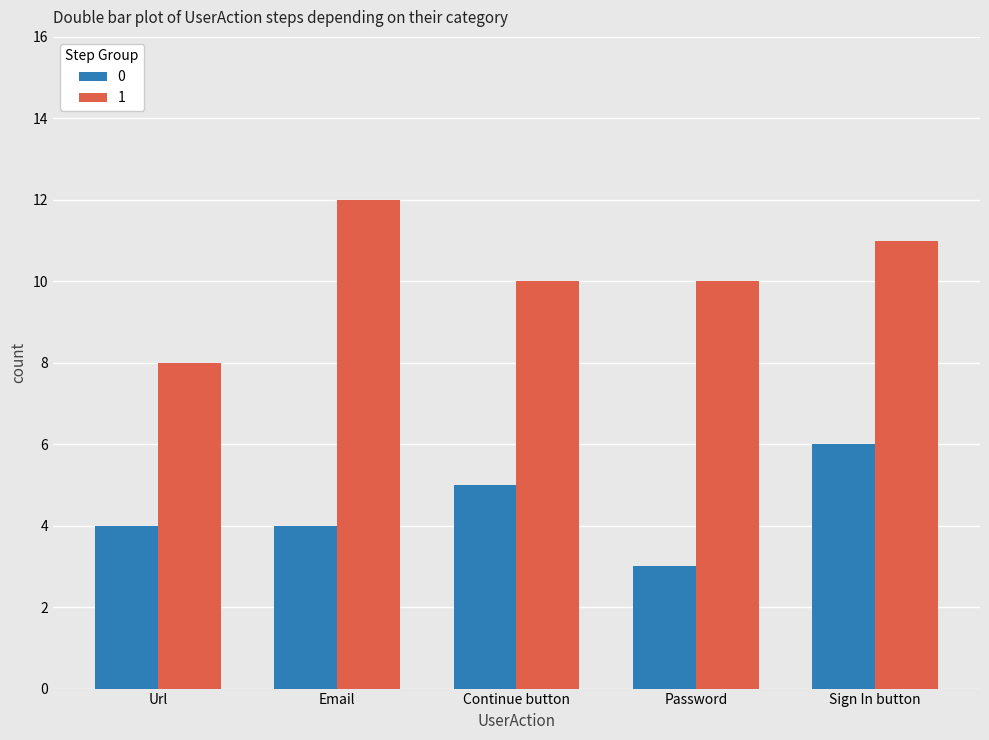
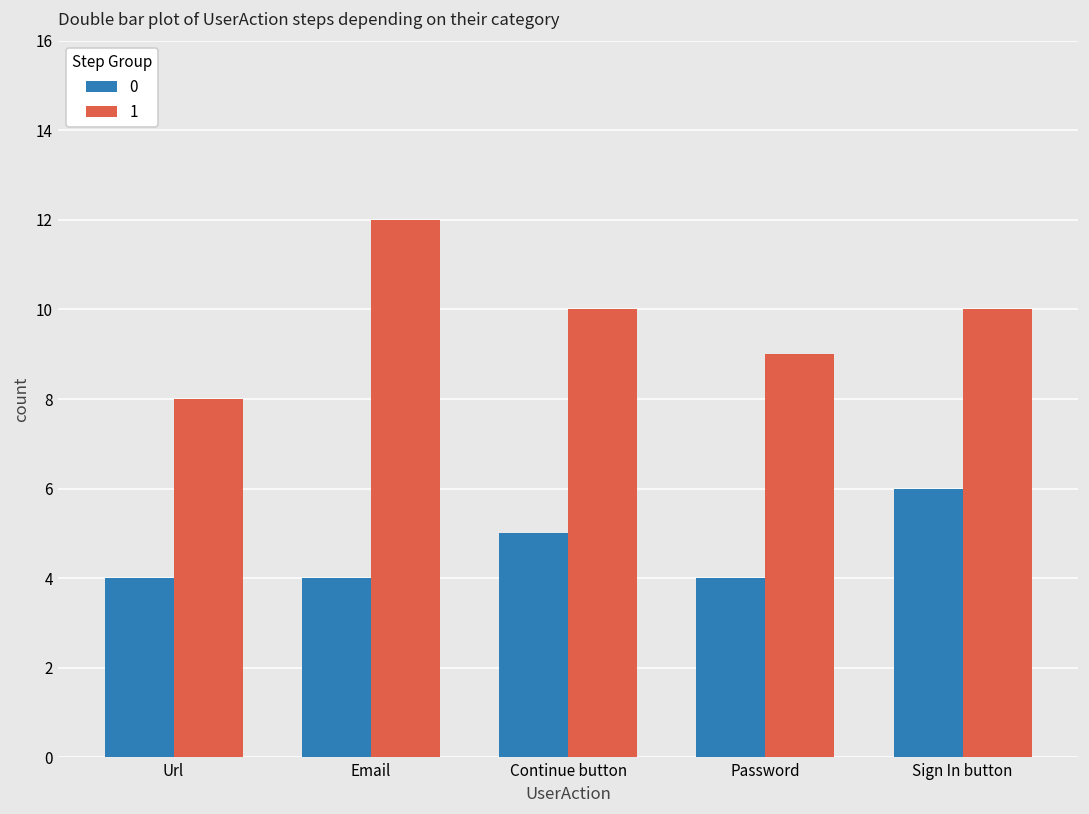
0, Password: 3 -> 4
1, Password: 10 -> 9
1, Sign In button: 11 -> 10
